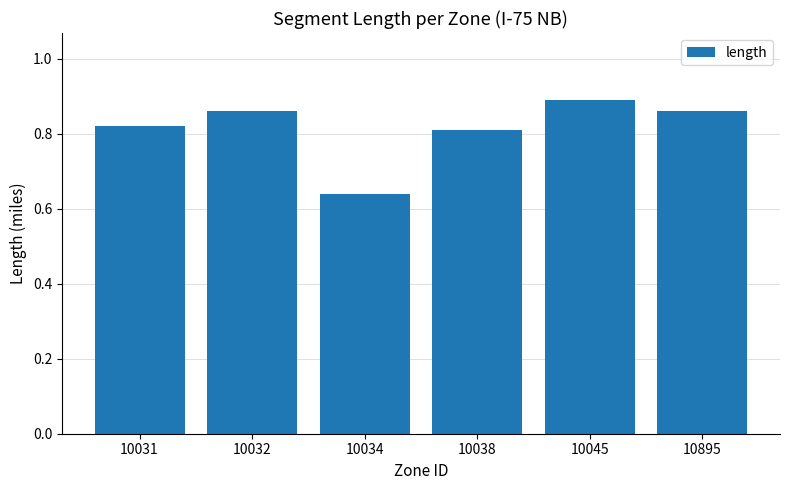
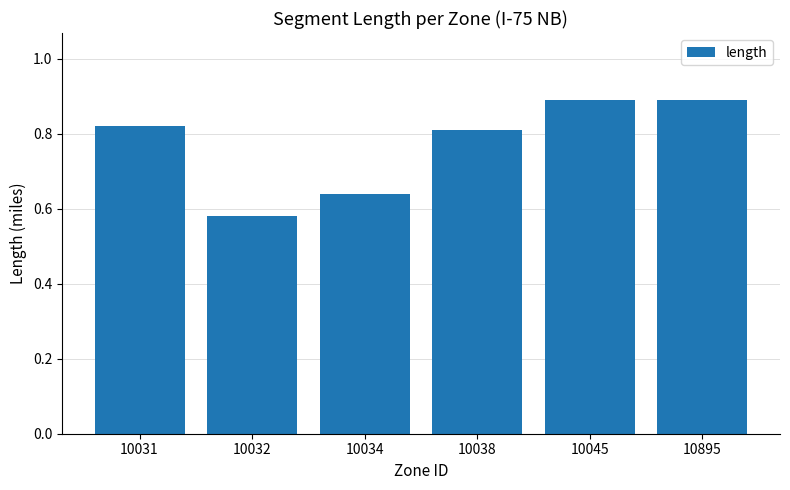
10032: 0.86 -> 0.58
10895: 0.86 -> 0.89
